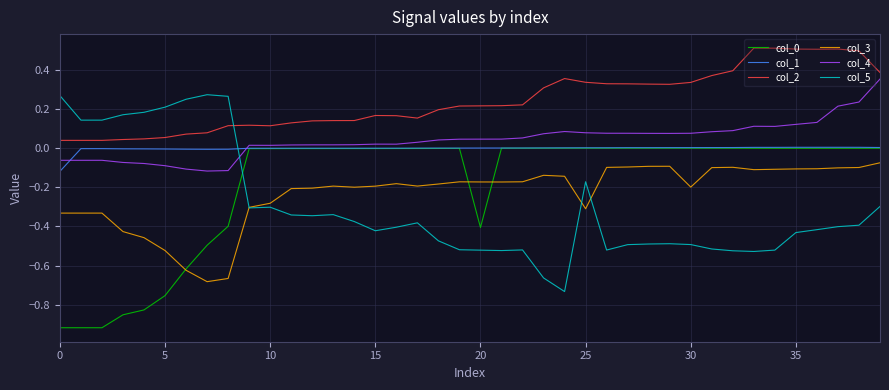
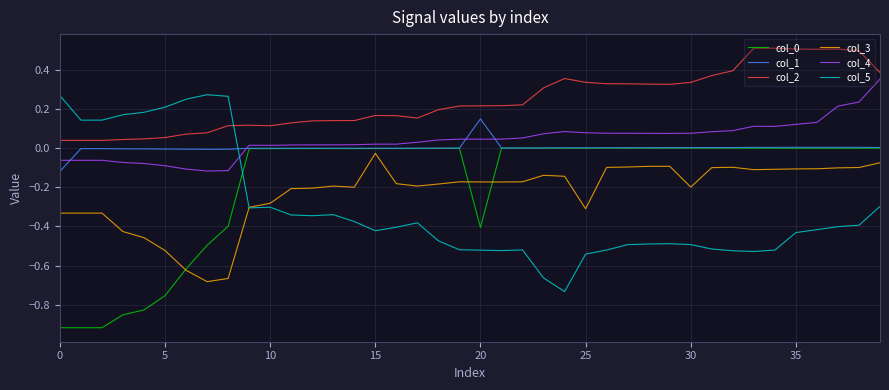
col_3, 15: -0.19 -> -0.03
col_1, 20: 0.00 -> 0.15
col_5, 25: -0.17 -> -0.54
